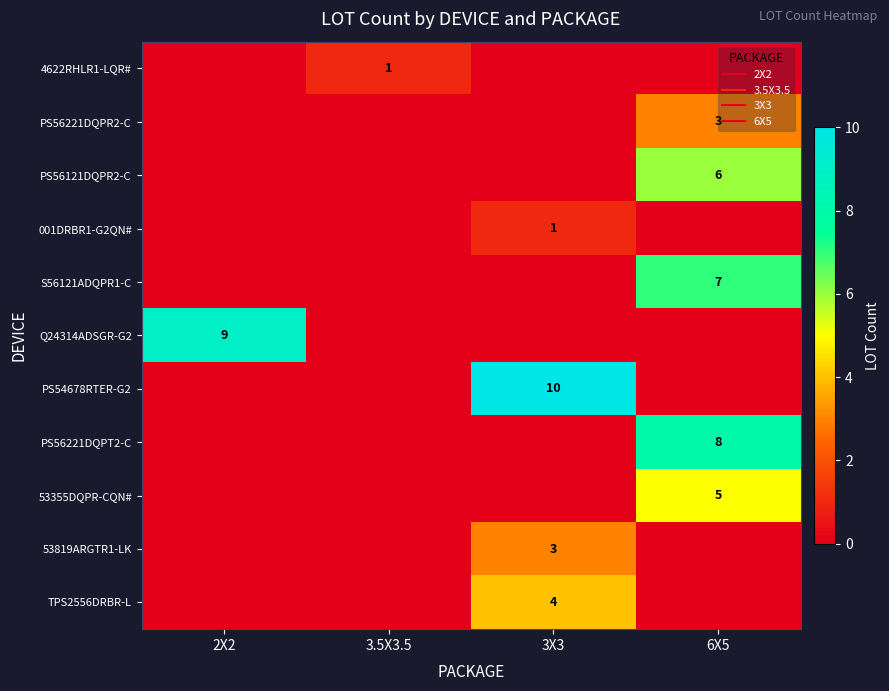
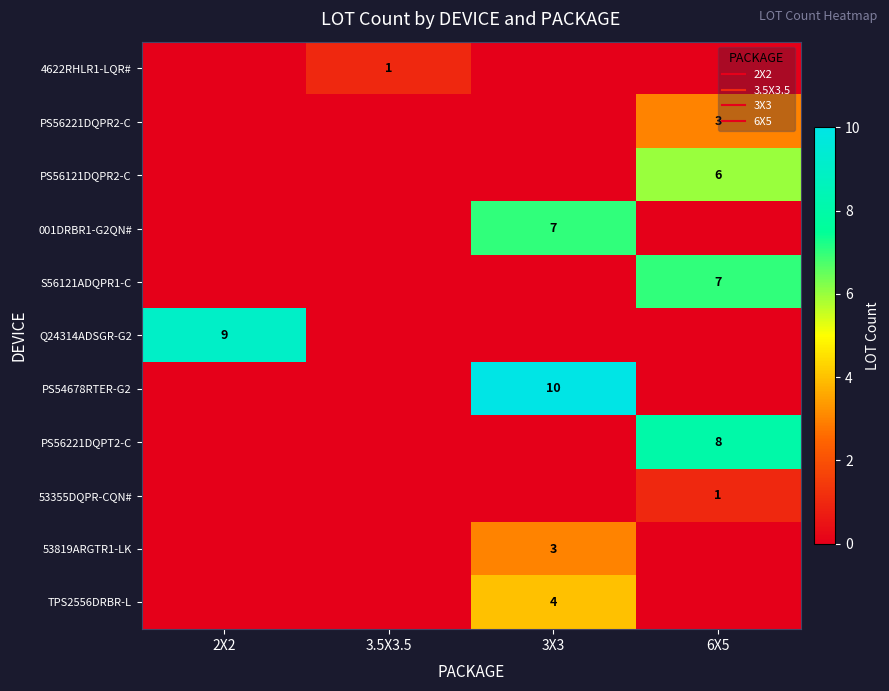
001DRBR1-G2QN#, 3X3: 1 -> 7
53355DQPR-CQN#, 6X5: 5 -> 1
